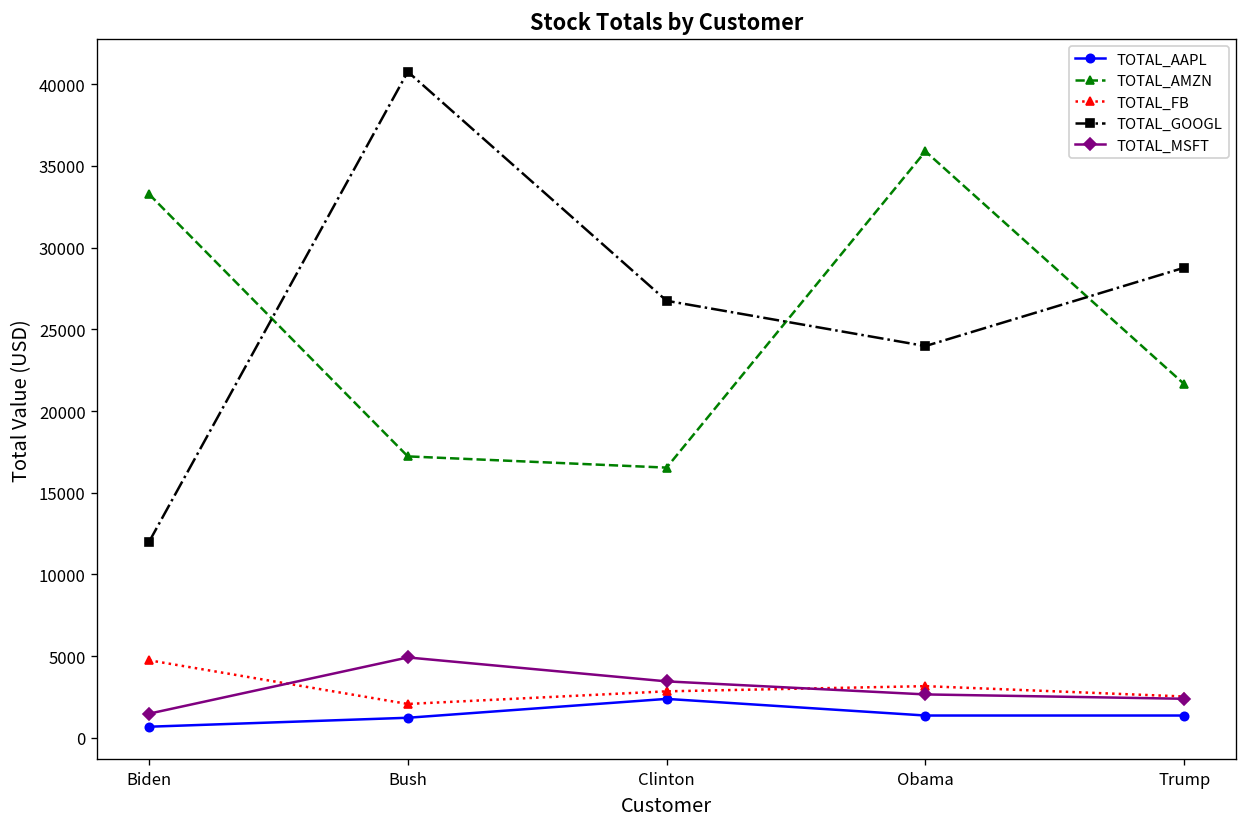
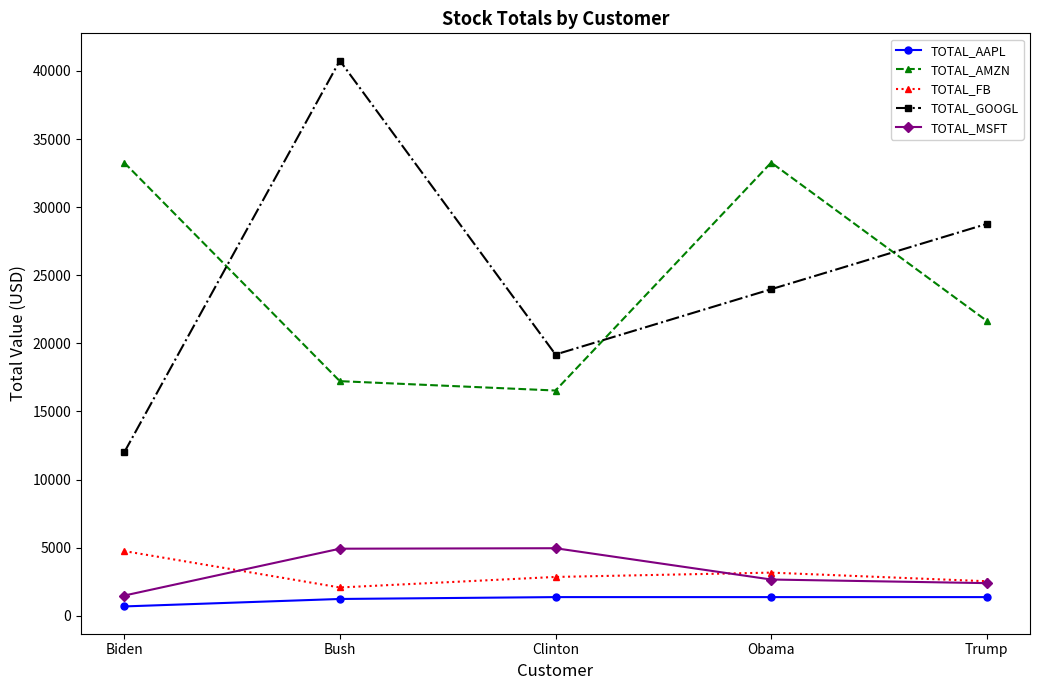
TOTAL_AAPL, Clinton: 2400 -> 1400
TOTAL_GOOGL, Clinton: 26700 -> 19200
TOTAL_MSFT, Clinton: 3500 -> 5000
TOTAL_AMZN, Obama: 35900 -> 33300
